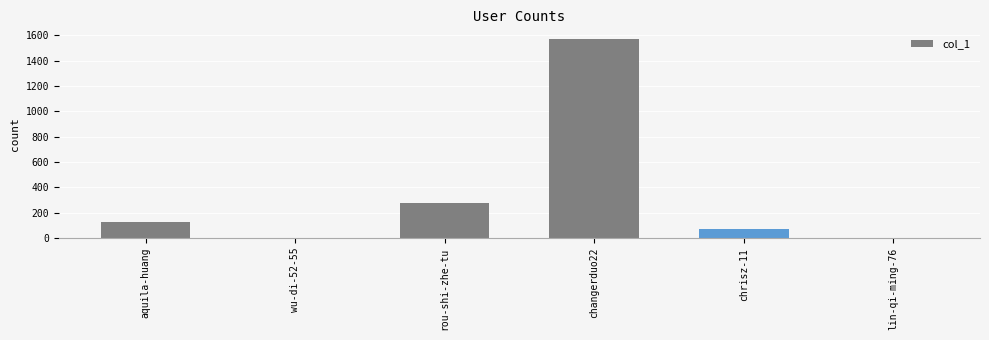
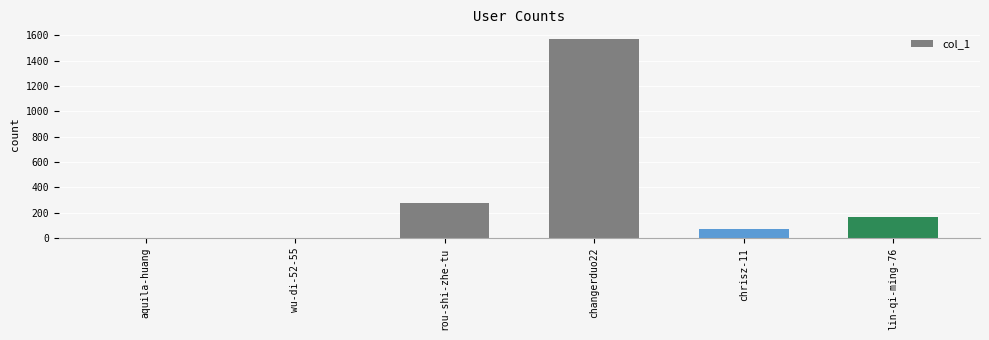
aquila-huang: 130 -> 0
lin-qi-ming-76: 0 -> 160
